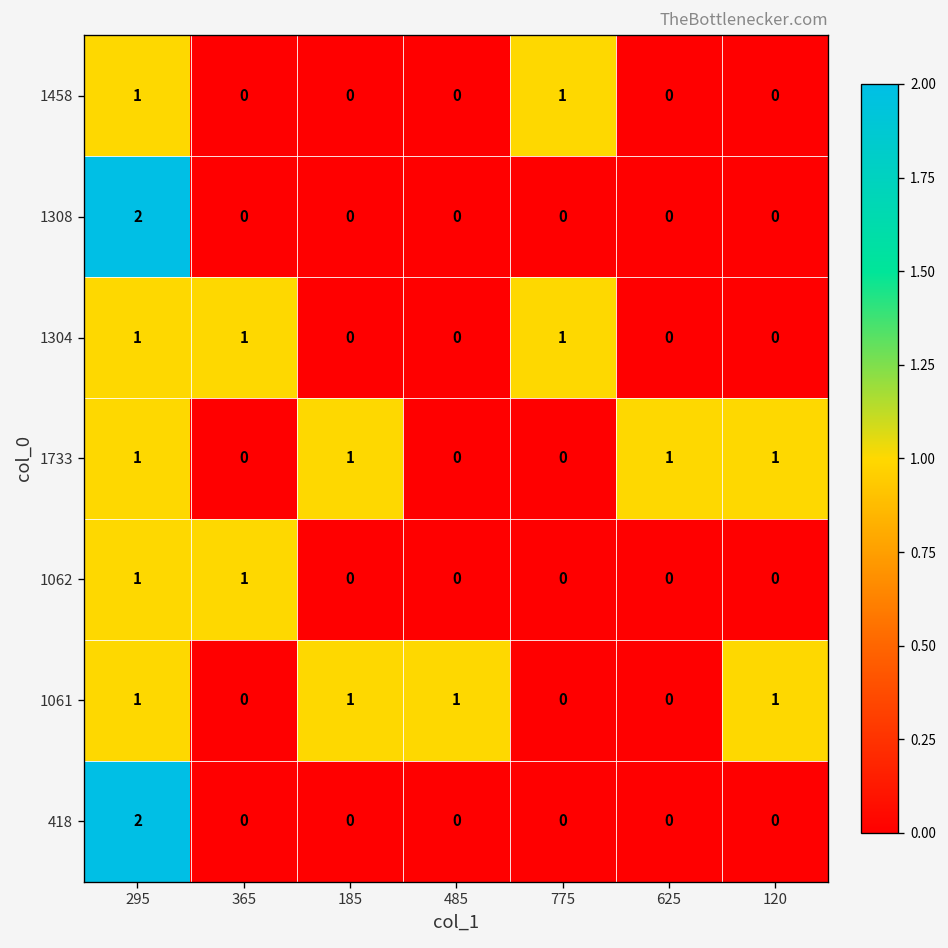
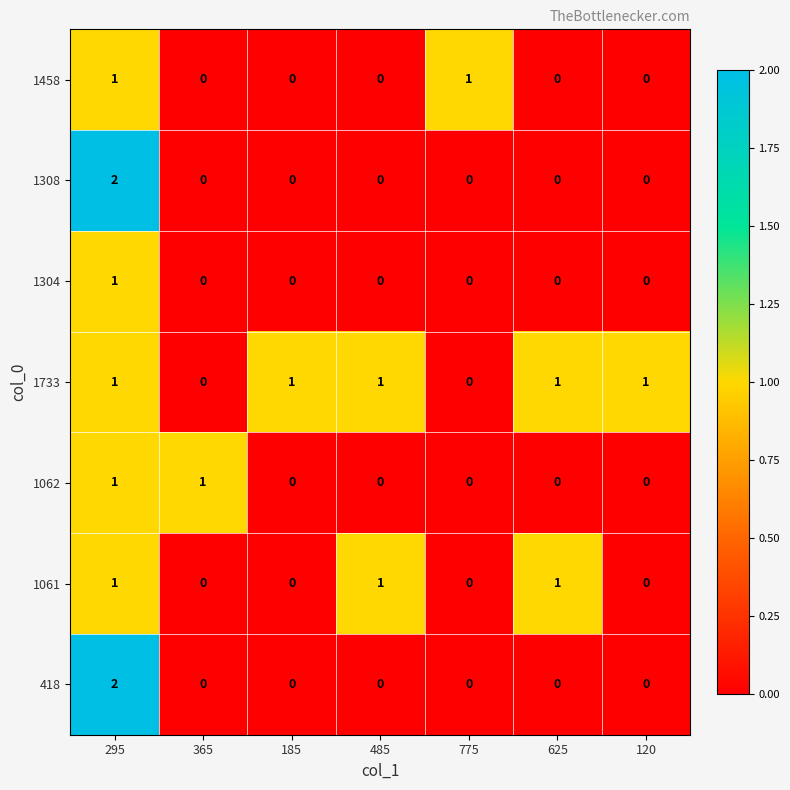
1304, 365: 1 -> 0
1304, 775: 1 -> 0
1733, 485: 0 -> 1
1061, 185: 1 -> 0
1061, 625: 0 -> 1
1061, 120: 1 -> 0
